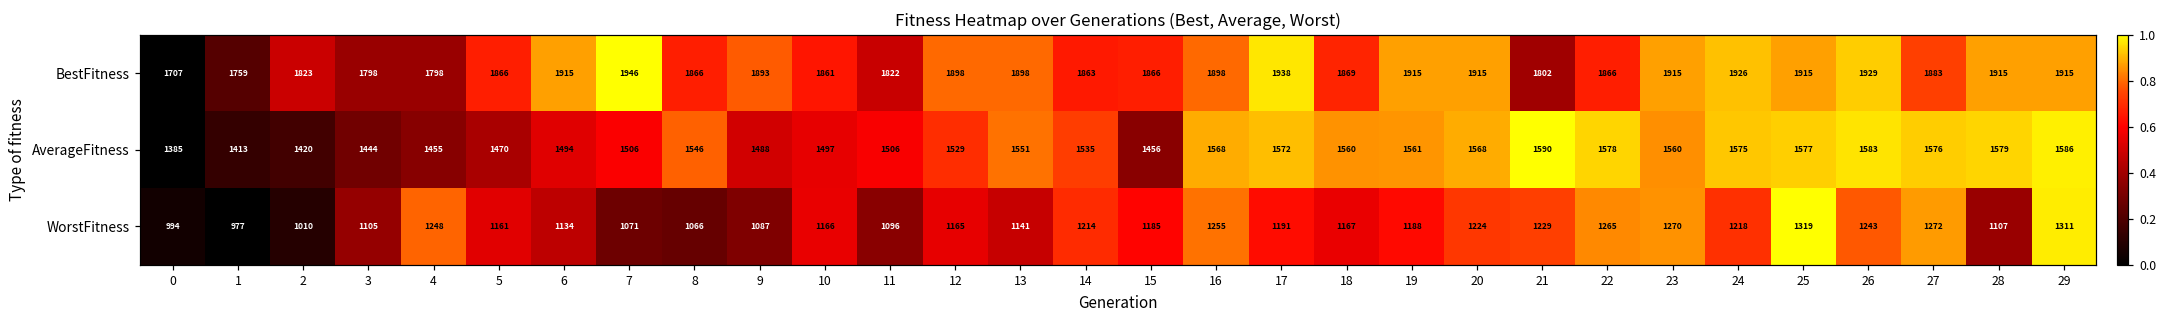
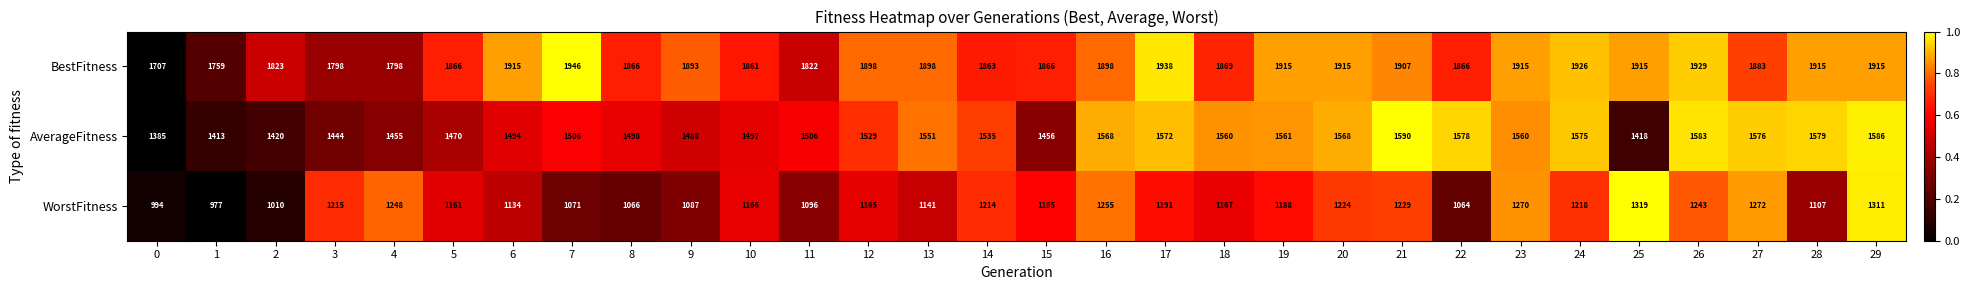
BestFitness, 21: 1802 -> 1907
AverageFitness, 8: 1546 -> 1498
AverageFitness, 25: 1577 -> 1418
WorstFitness, 3: 1105 -> 1215
WorstFitness, 22: 1265 -> 1064
